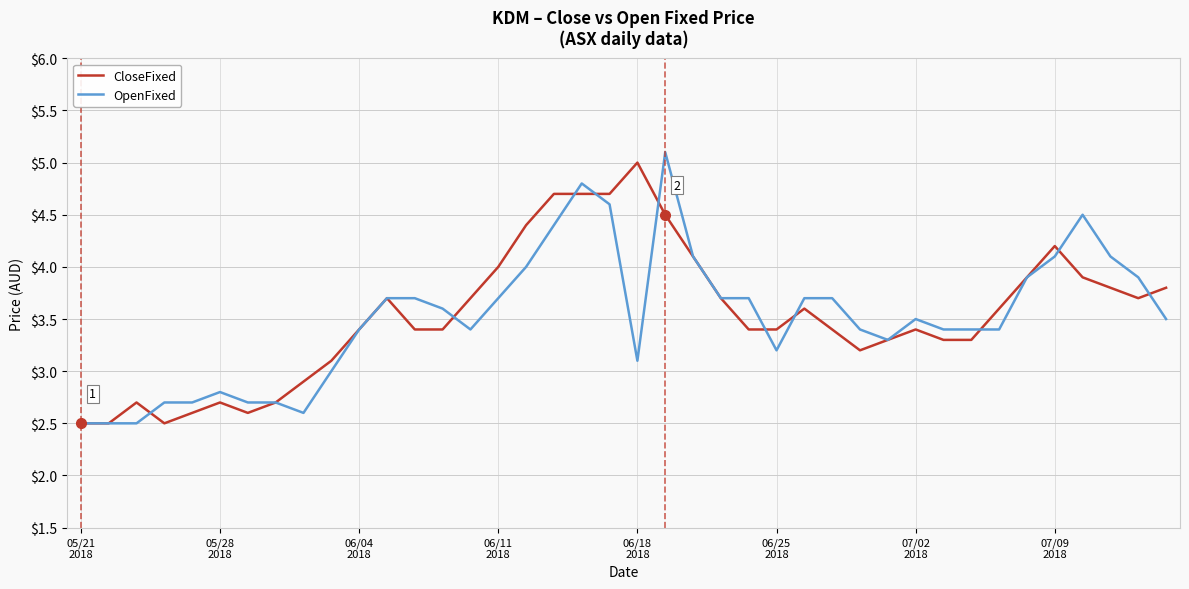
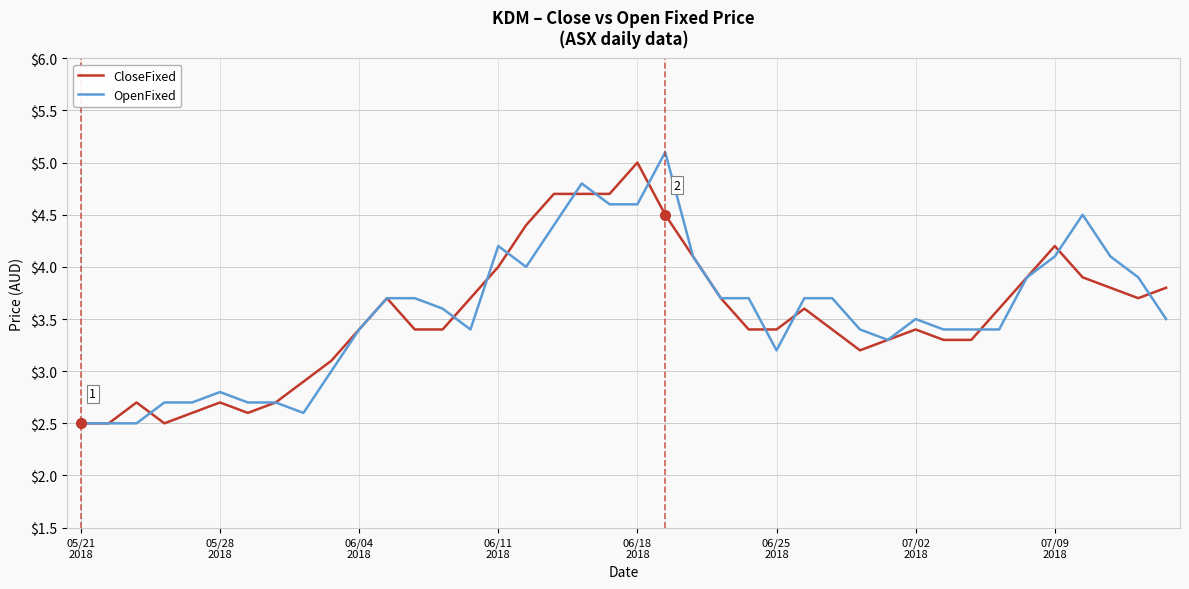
OpenFixed, 06/11 2018: $3.7 -> $4.2
OpenFixed, 06/18 2018: $3.1 -> $4.6
